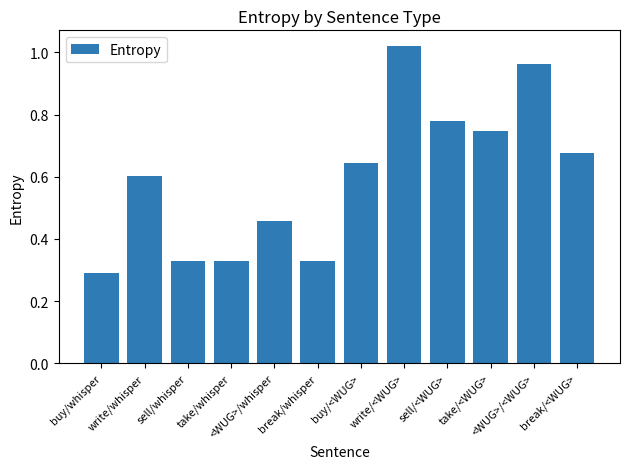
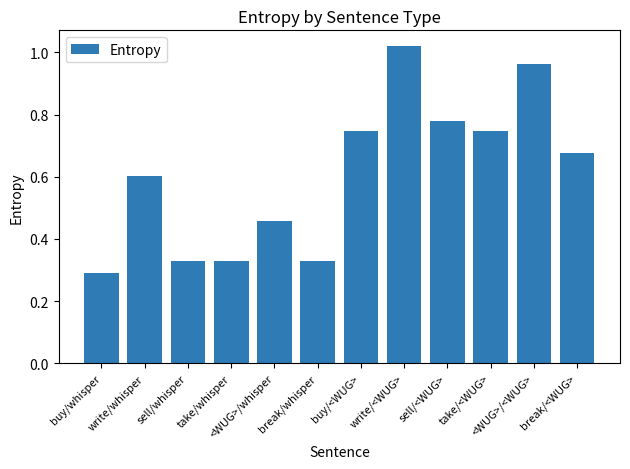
buy/<WUG>: 0.65 -> 0.75
